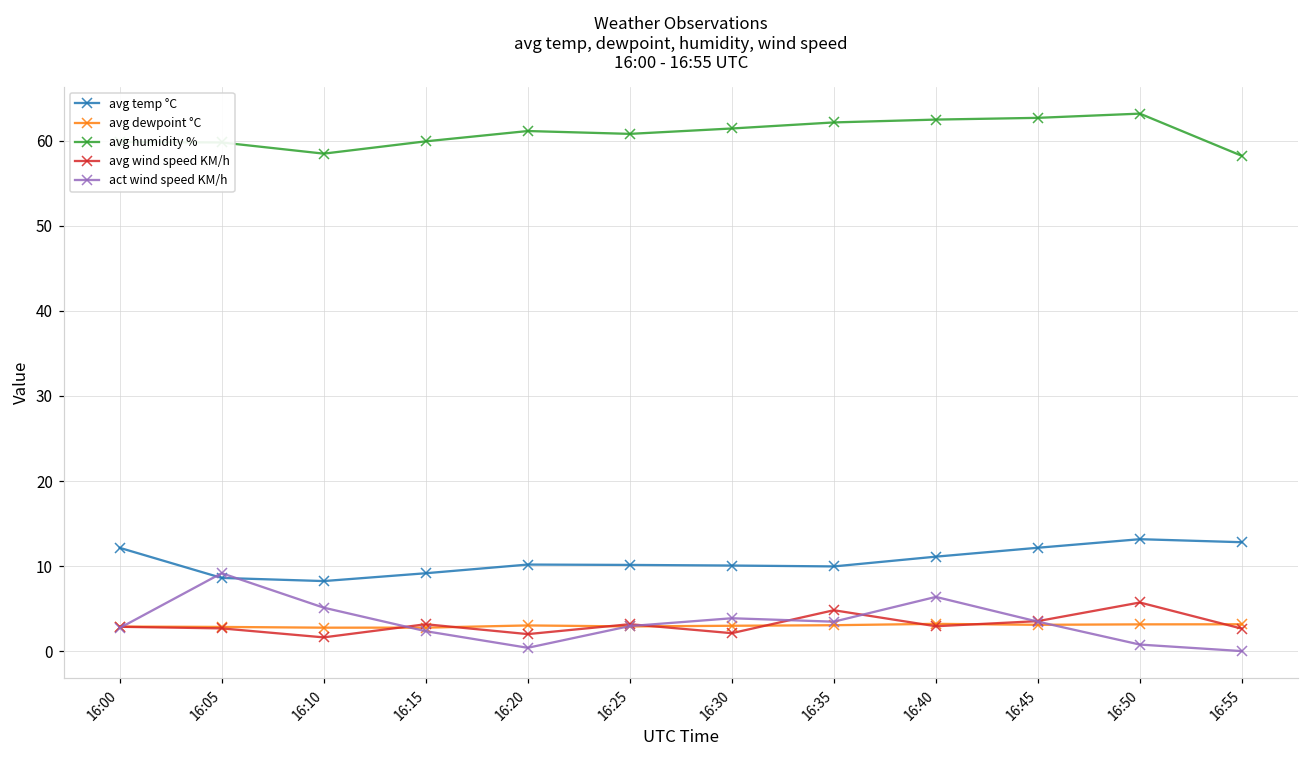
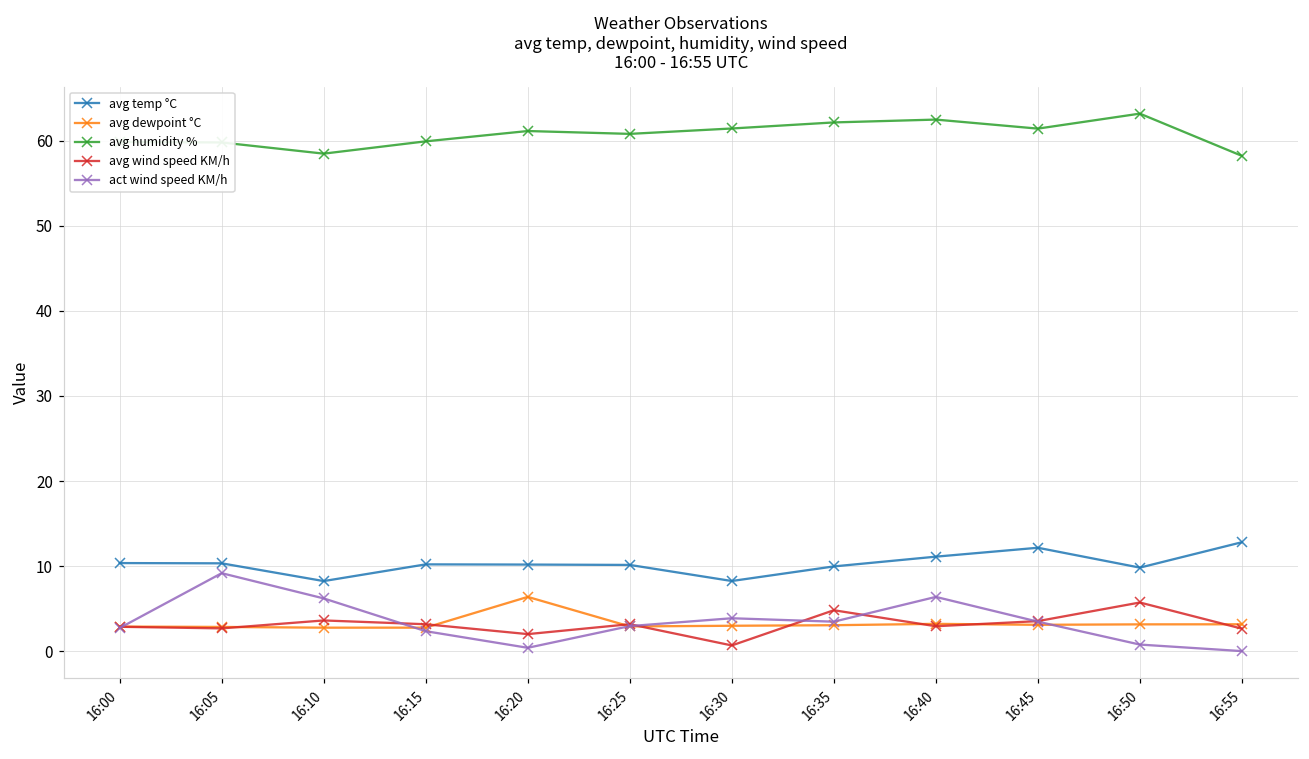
avg temp °C, 16:00: 12 -> 10
avg temp °C, 16:05: 9 -> 10
avg wind speed KM/h, 16:10: 2 -> 4
act wind speed KM/h, 16:10: 5 -> 6
avg temp °C, 16:15: 9 -> 10
avg dewpoint °C, 16:20: 3 -> 6
avg temp °C, 16:30: 10 -> 8
avg wind speed KM/h, 16:30: 2 -> 1
avg humidity %, 16:45: 63 -> 61
avg temp °C, 16:50: 13 -> 10
